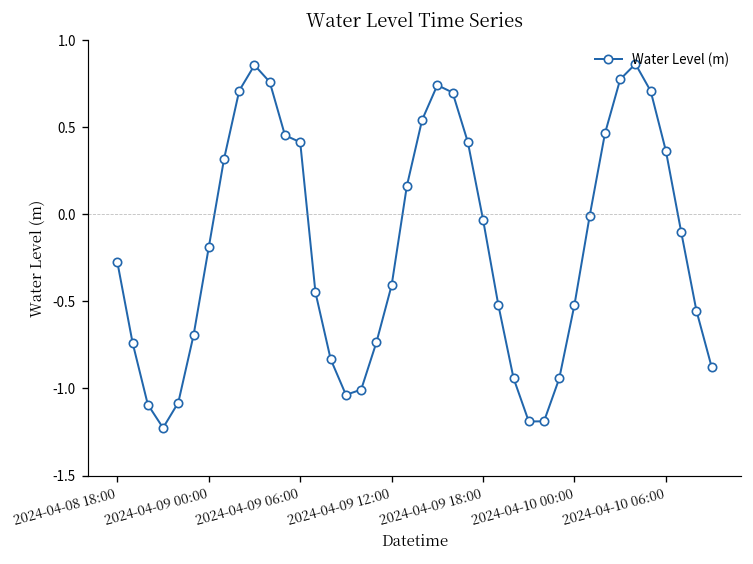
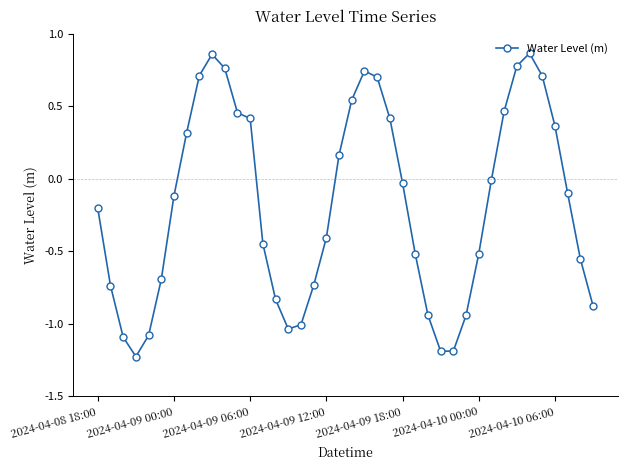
2024-04-08 18:00: -0.27 -> -0.21
2024-04-09 00:00: -0.19 -> -0.12
